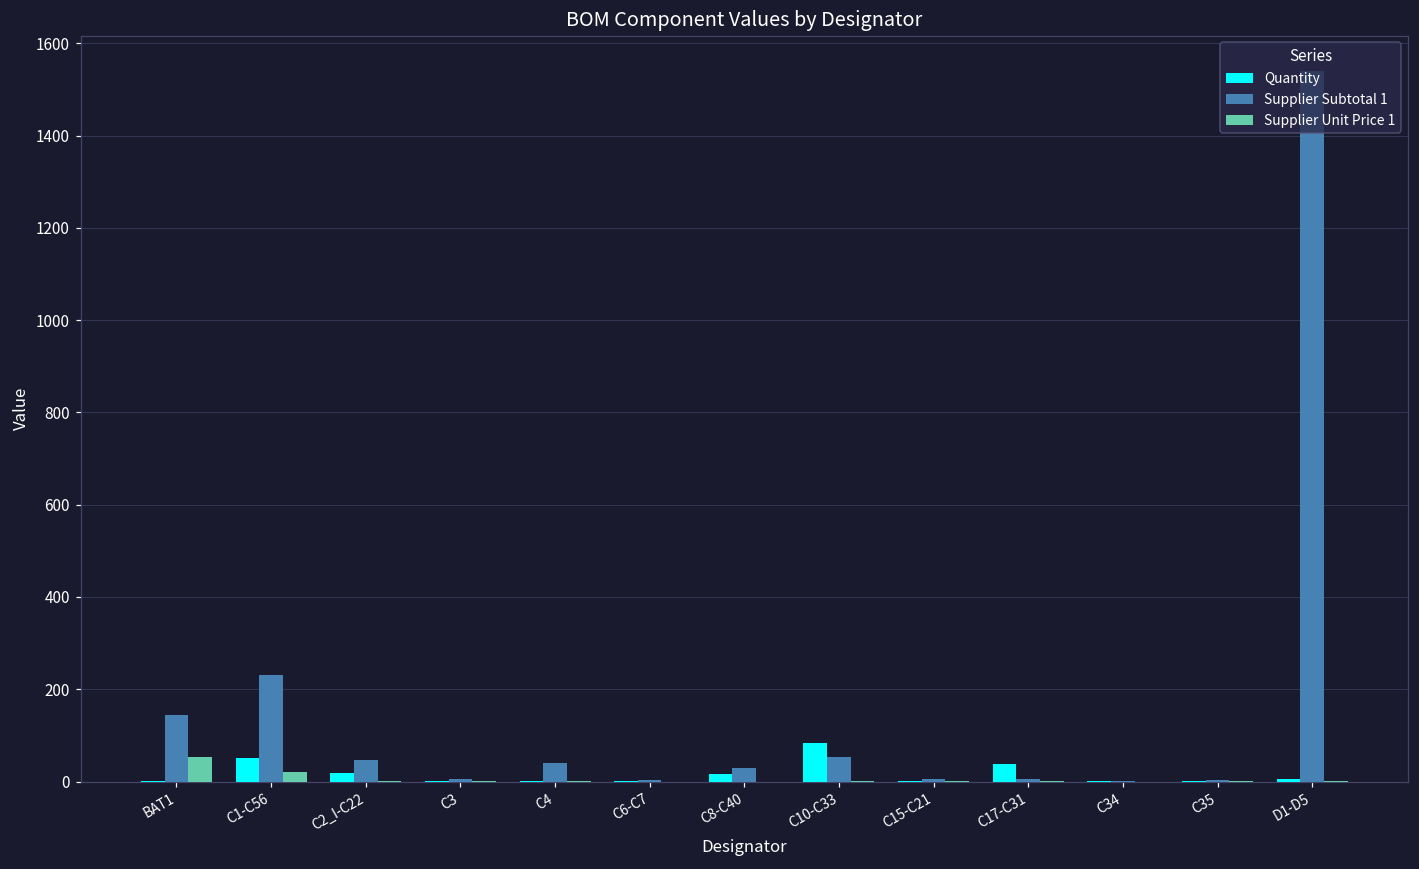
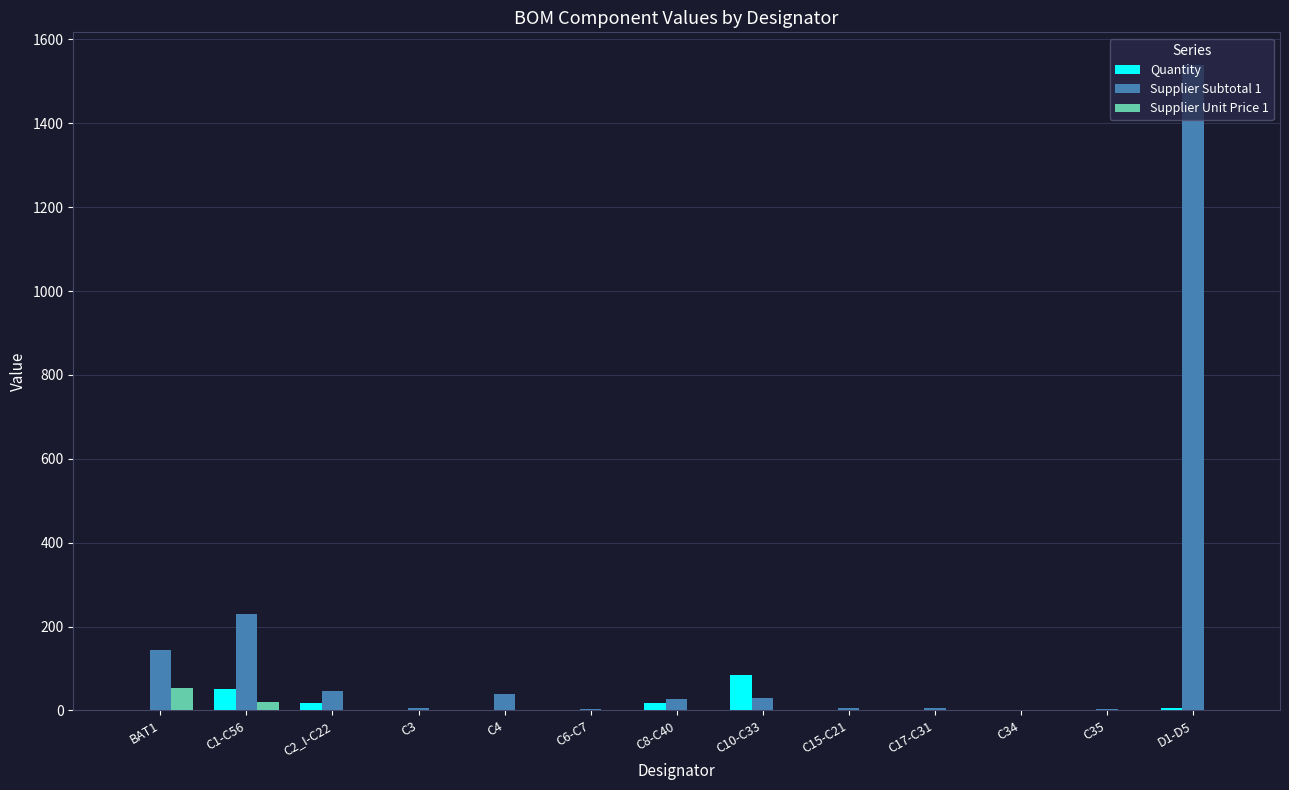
Supplier Subtotal 1, C10-C33: 50 -> 30
Quantity, C17-C31: 40 -> 0
